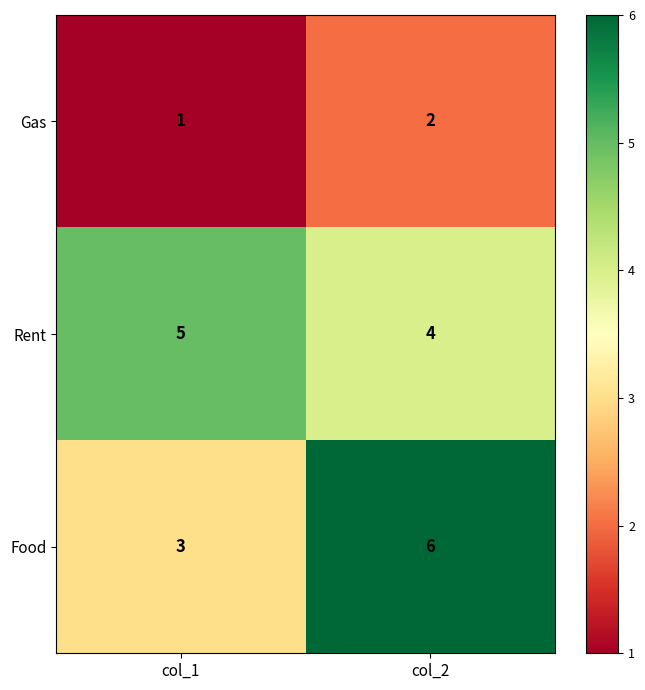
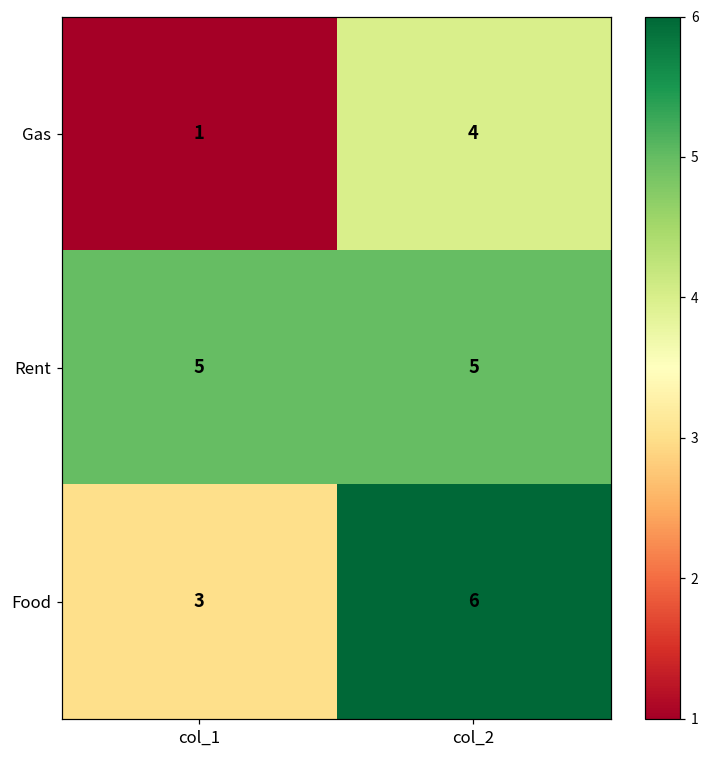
Gas, col_2: 2 -> 4
Rent, col_2: 4 -> 5
